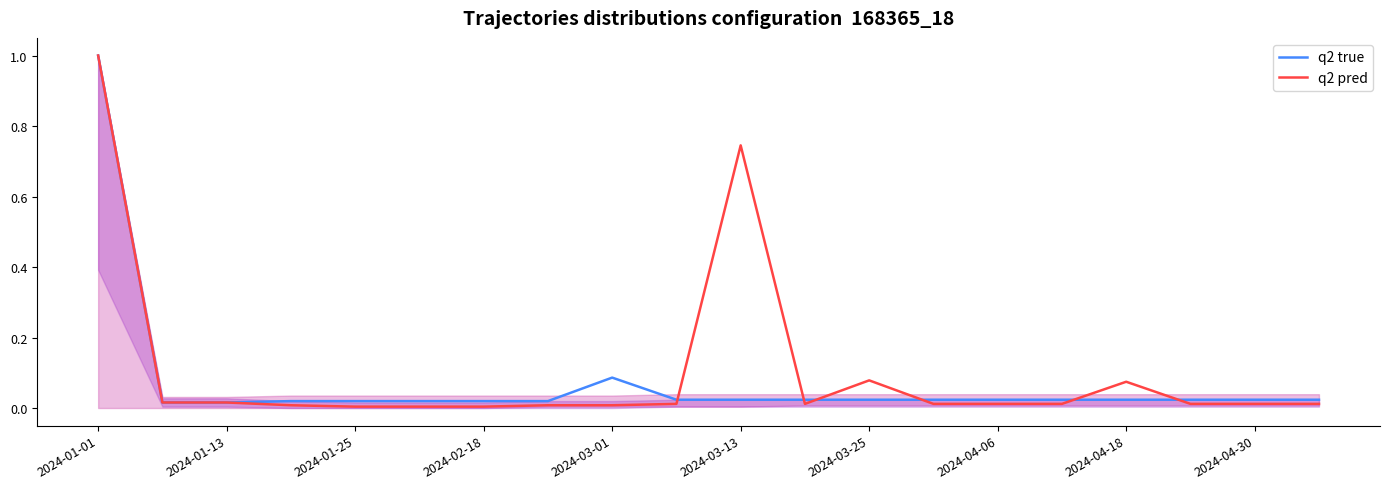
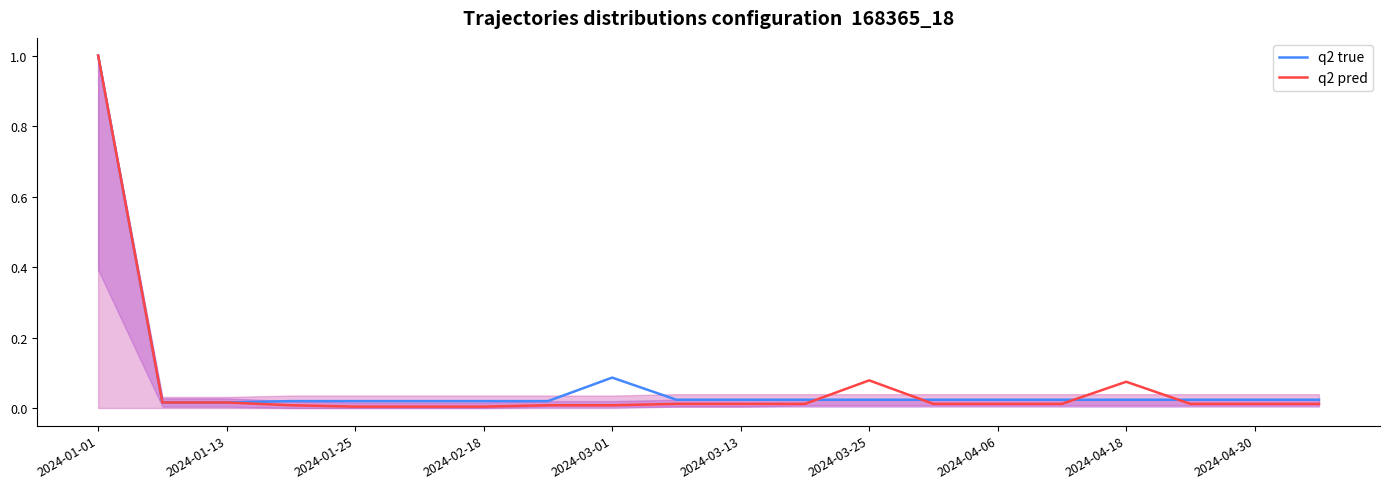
q2 pred, 2024-03-13: 0.75 -> 0.01
